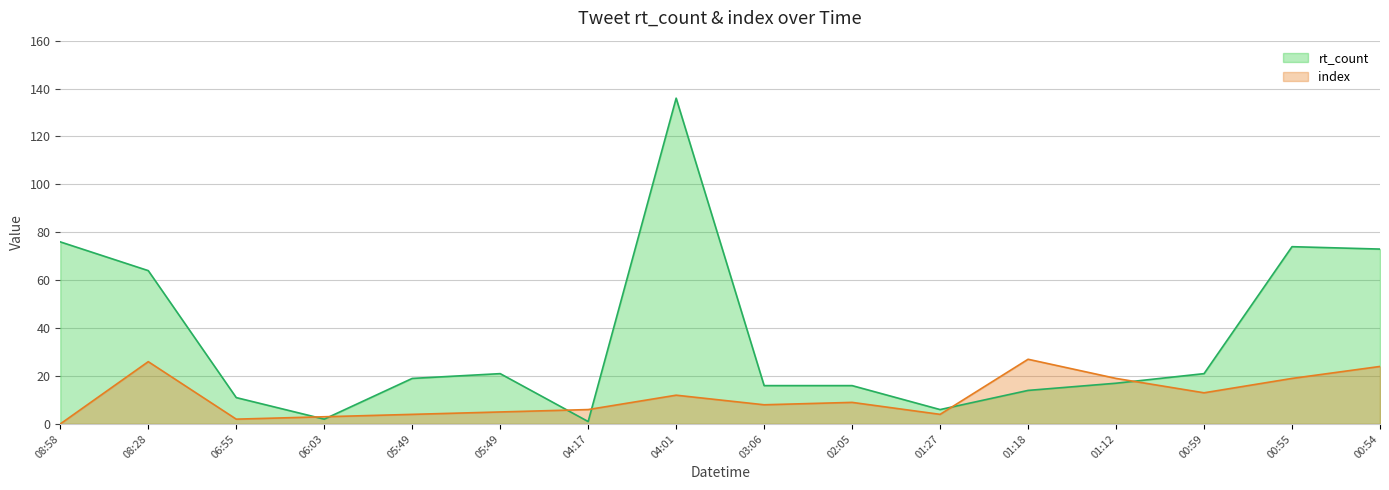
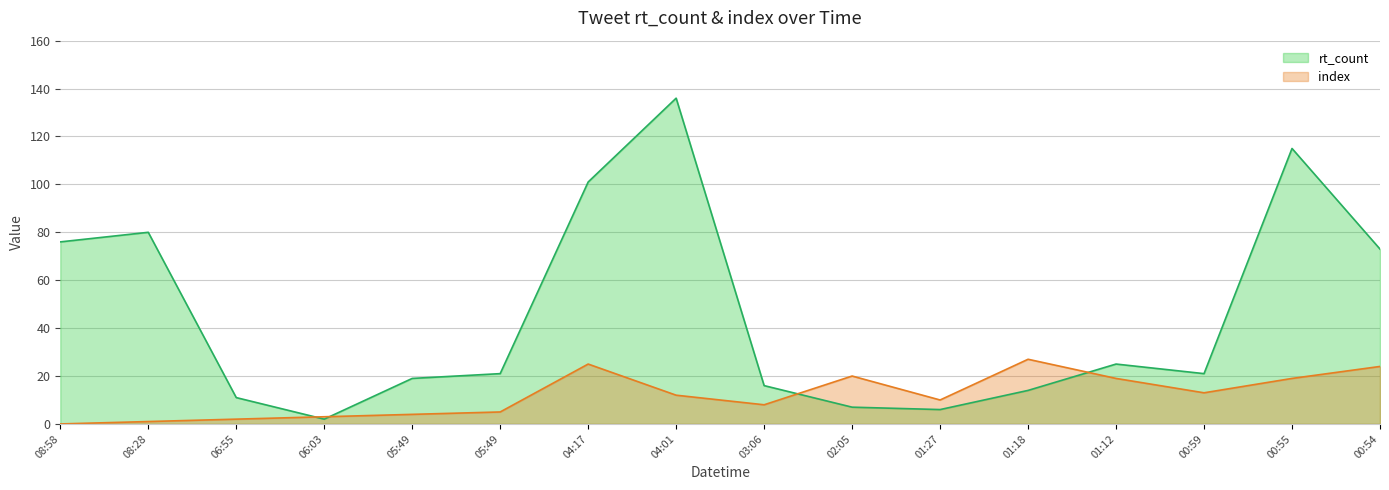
rt_count, 08:28: 64 -> 80
index, 08:28: 26 -> 1
rt_count, 04:17: 1 -> 101
index, 04:17: 6 -> 25
rt_count, 02:05: 16 -> 7
index, 02:05: 9 -> 20
index, 01:27: 4 -> 10
rt_count, 01:12: 17 -> 25
rt_count, 00:55: 74 -> 115
